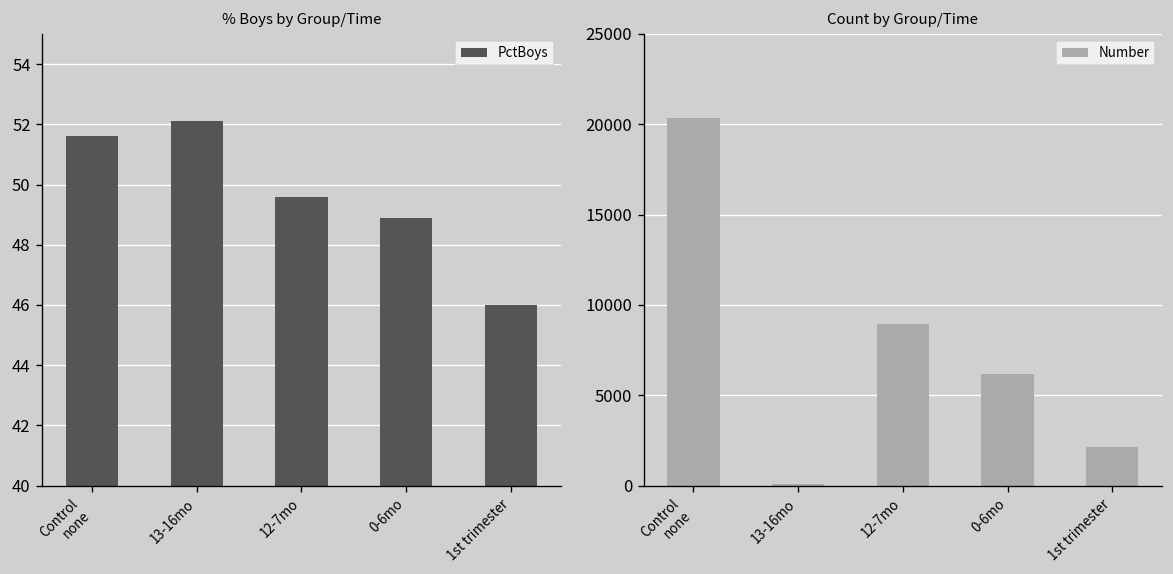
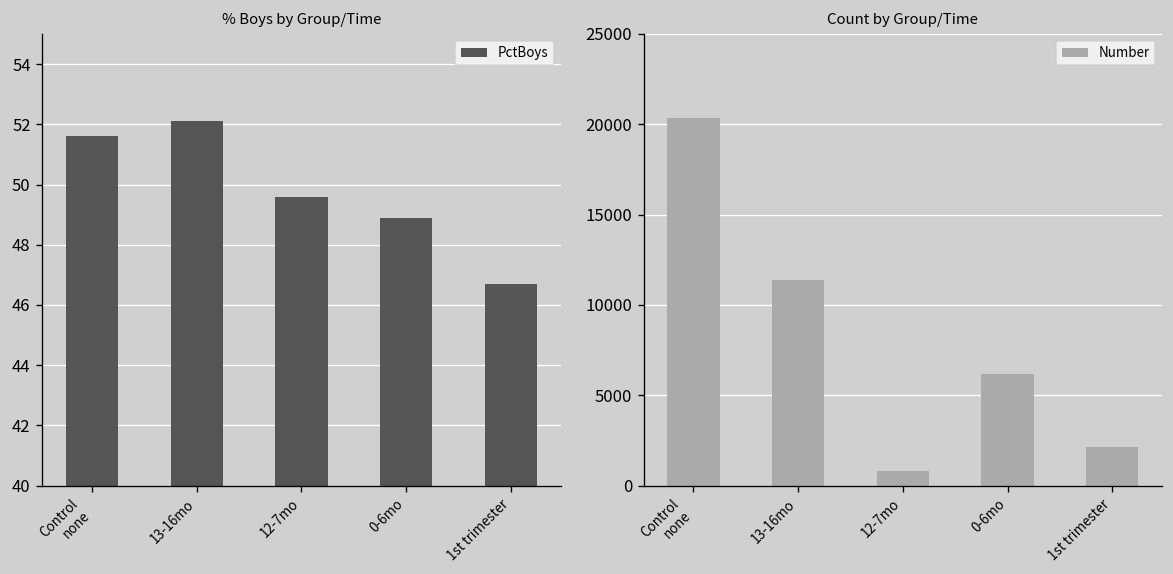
% Boys by Group/Time, 1st trimester: 46.0 -> 46.7
Count by Group/Time, 13-16mo: 100 -> 11400
Count by Group/Time, 12-7mo: 9000 -> 800
